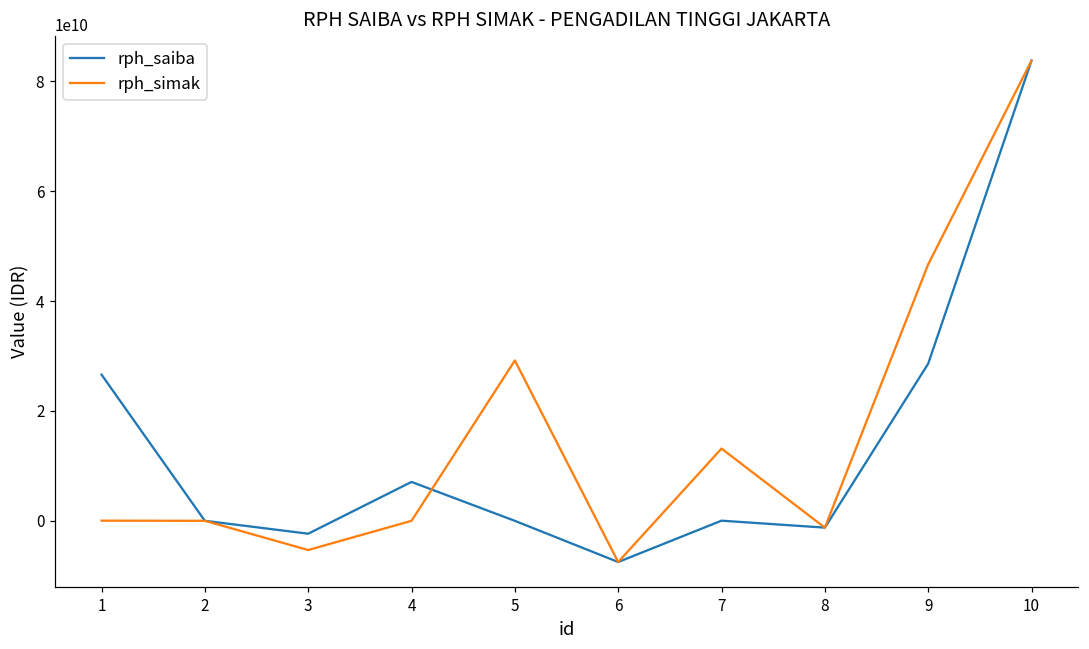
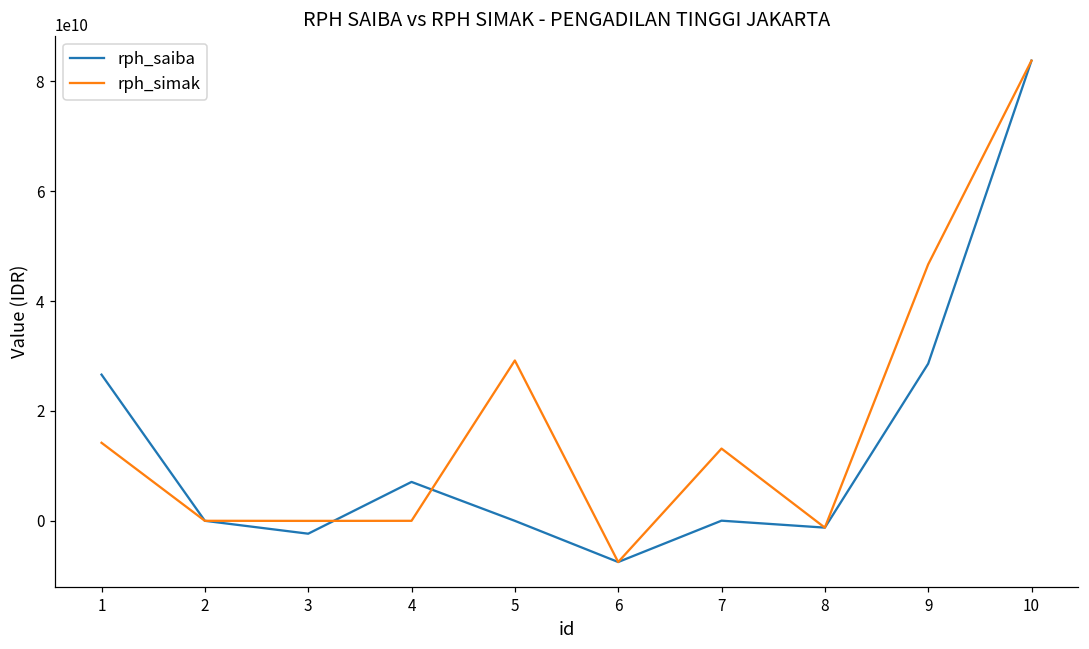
rph_simak, 1: 0 -> 14000000000
rph_simak, 3: -5000000000 -> 0
